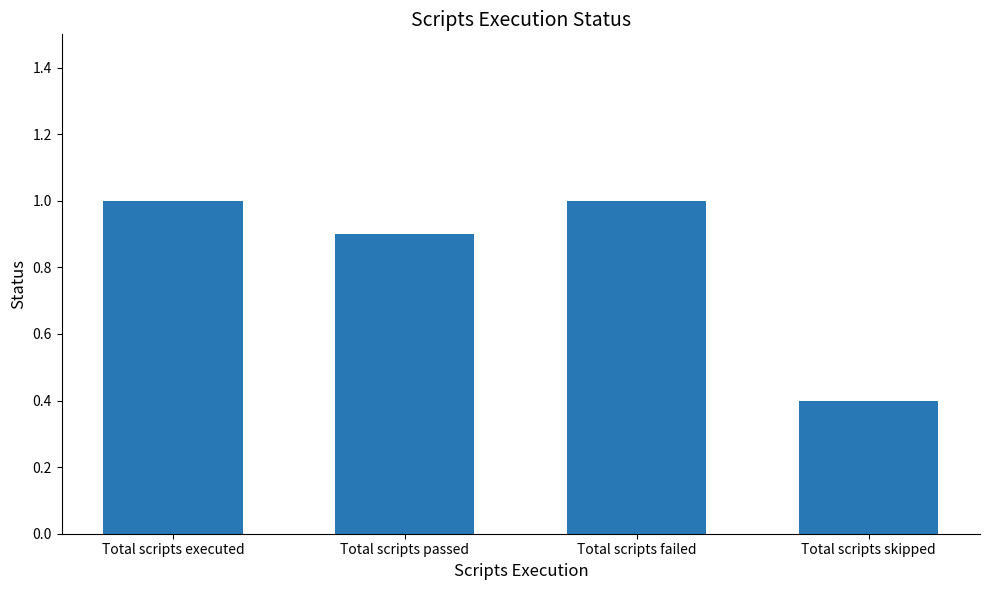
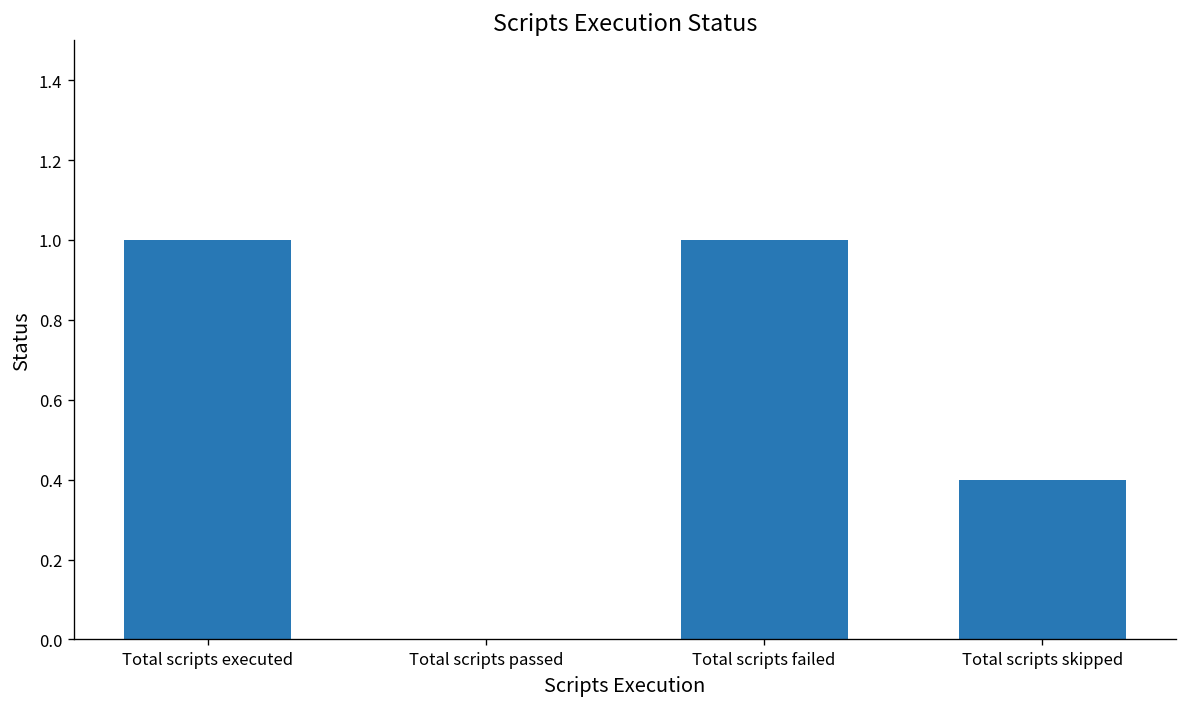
Total scripts passed: 0.9 -> 0.0
